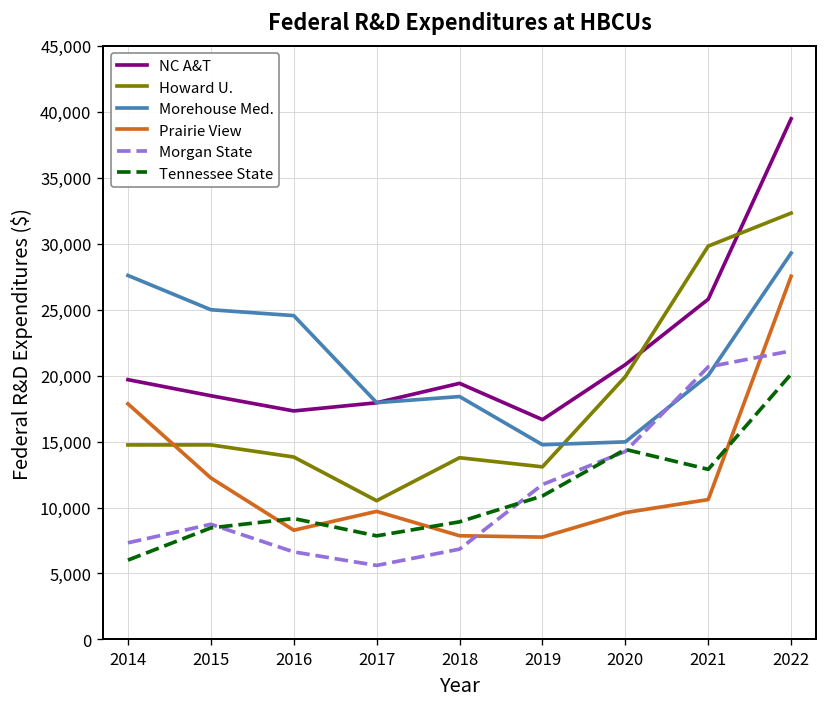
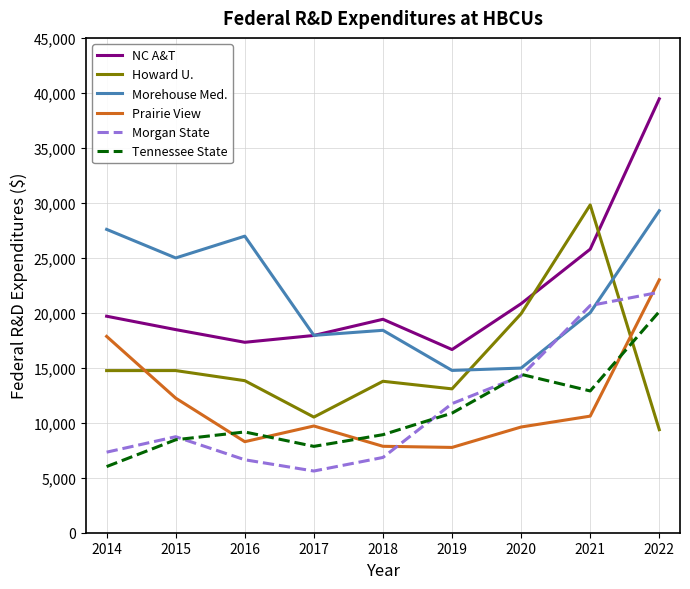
Morehouse Med., 2016: 24,500 -> 27,000
Howard U., 2022: 32,300 -> 9,400
Prairie View, 2022: 27,500 -> 23,000
